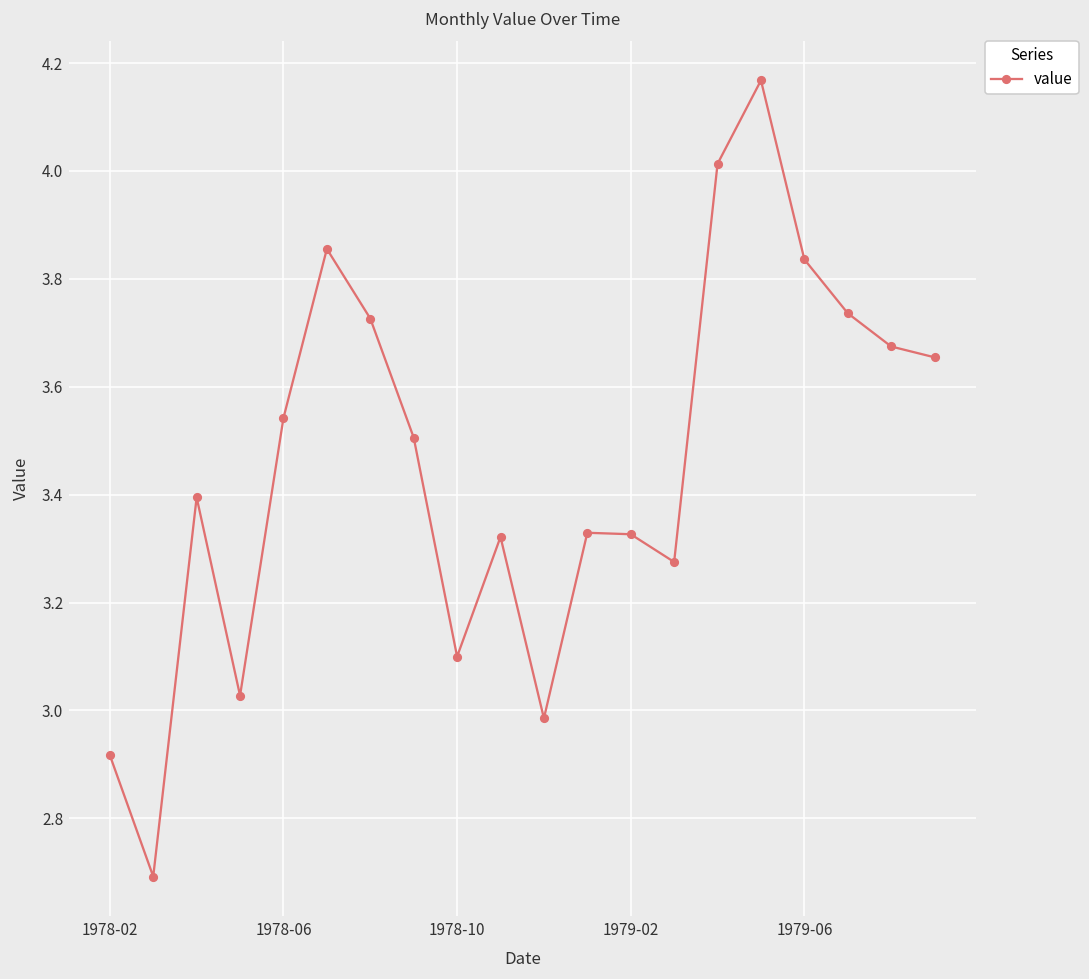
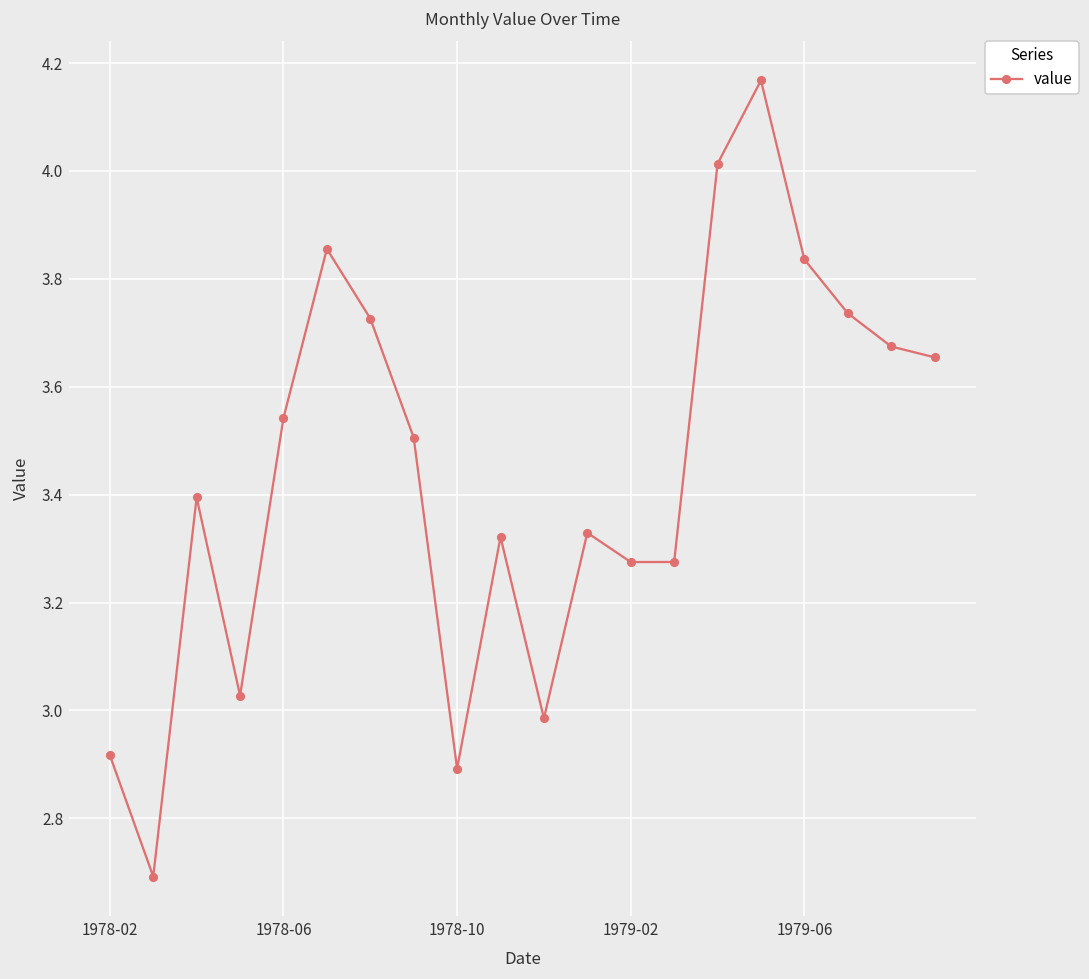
1978-10: 3.10 -> 2.89
1979-02: 3.33 -> 3.28
